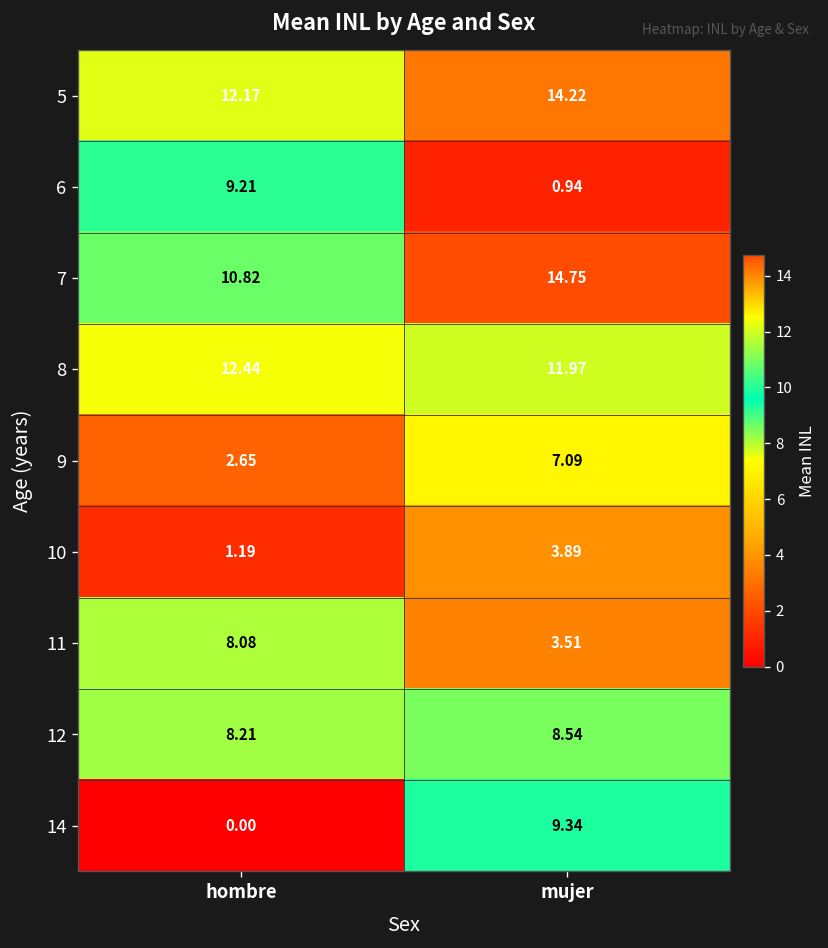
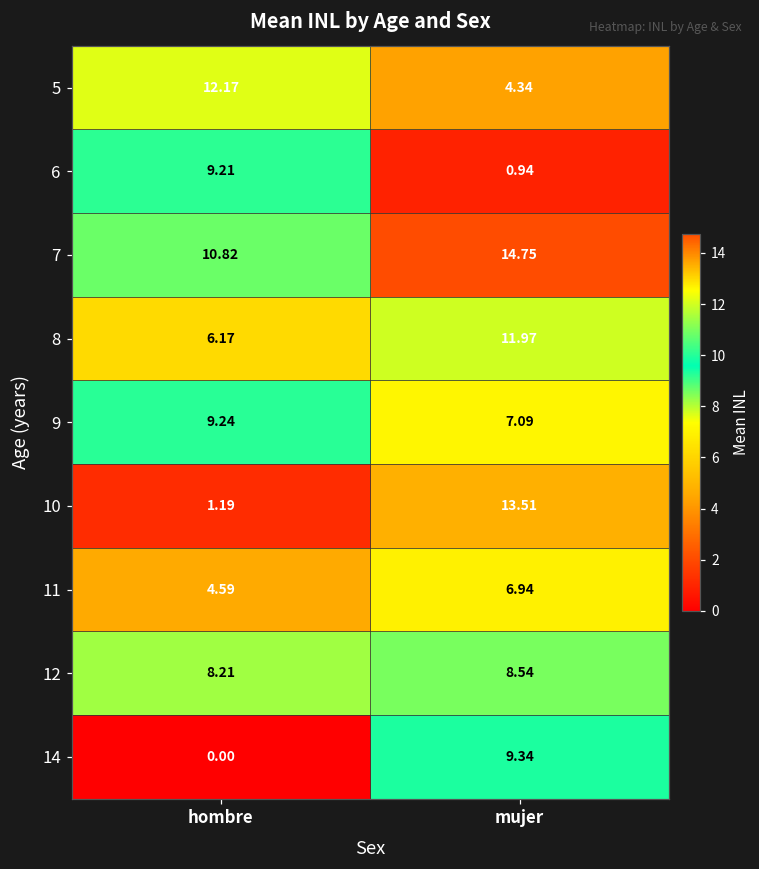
5, mujer: 14.22 -> 4.34
8, hombre: 12.44 -> 6.17
9, hombre: 2.65 -> 9.24
10, mujer: 3.89 -> 13.51
11, hombre: 8.08 -> 4.59
11, mujer: 3.51 -> 6.94
